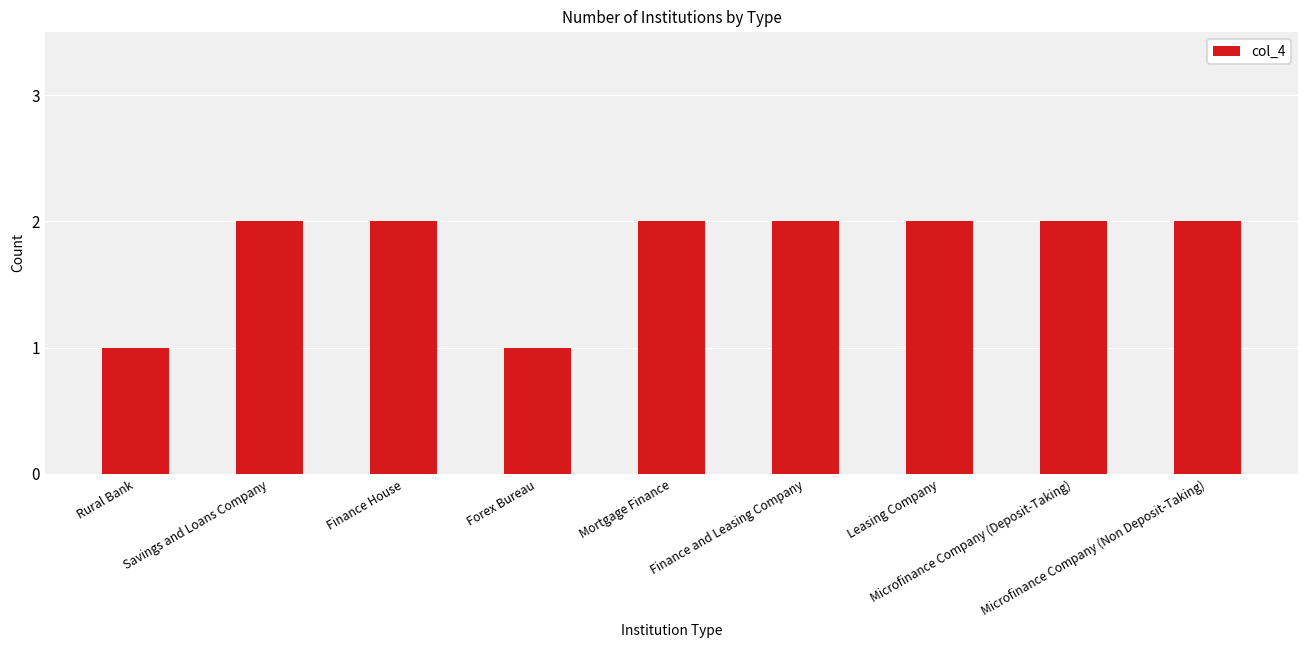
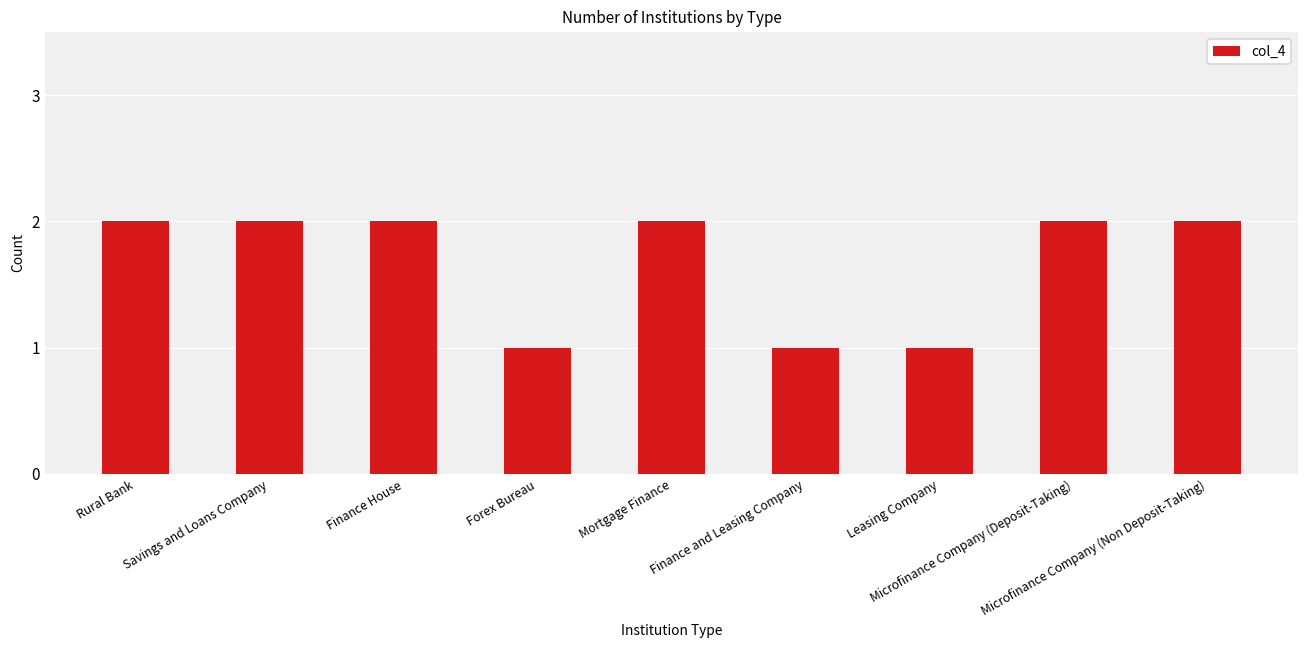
Rural Bank: 1 -> 2
Finance and Leasing Company: 2 -> 1
Leasing Company: 2 -> 1
